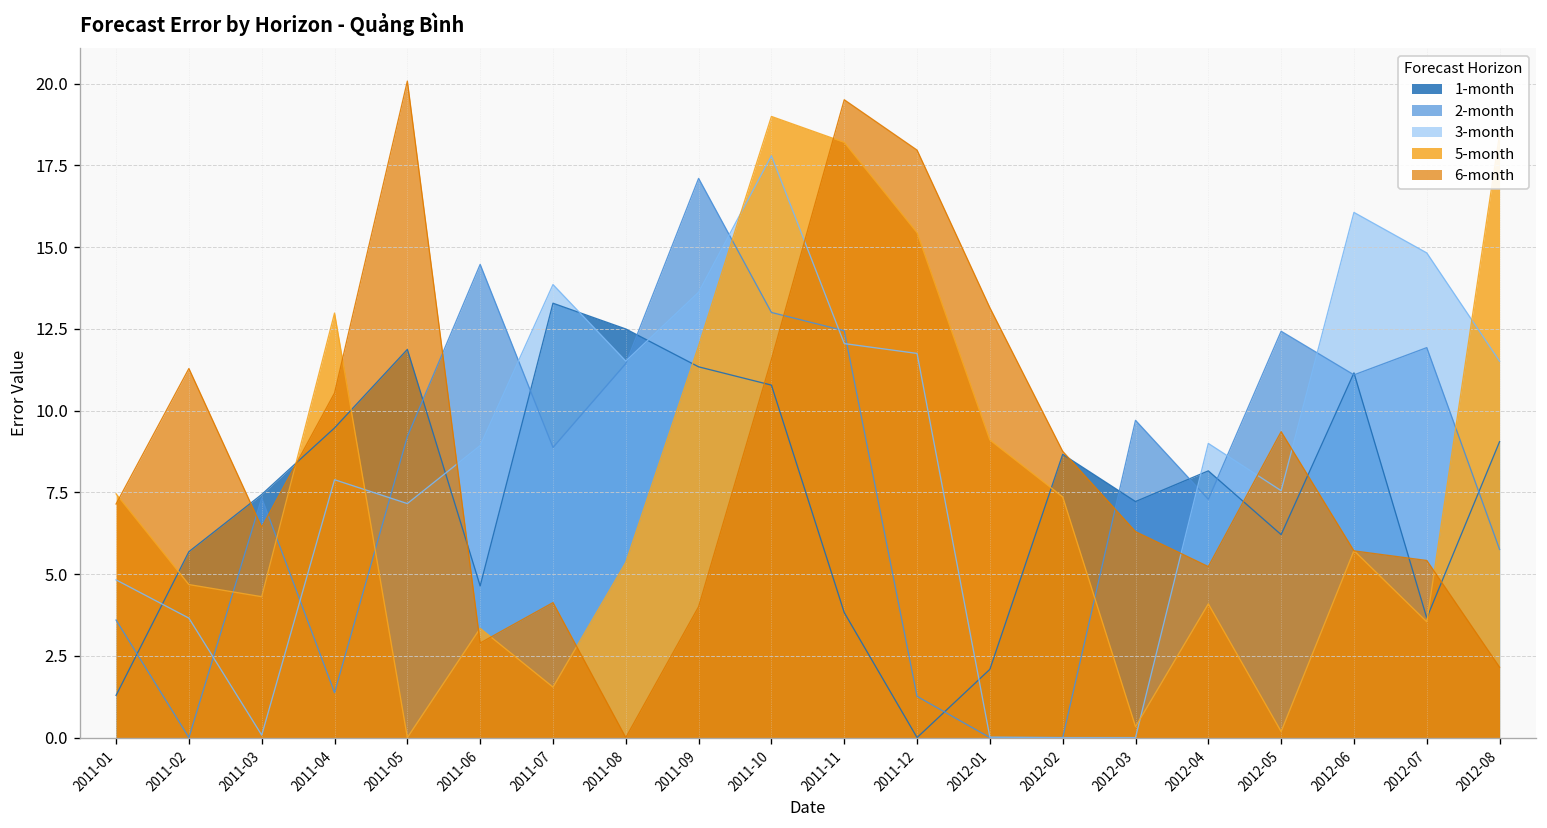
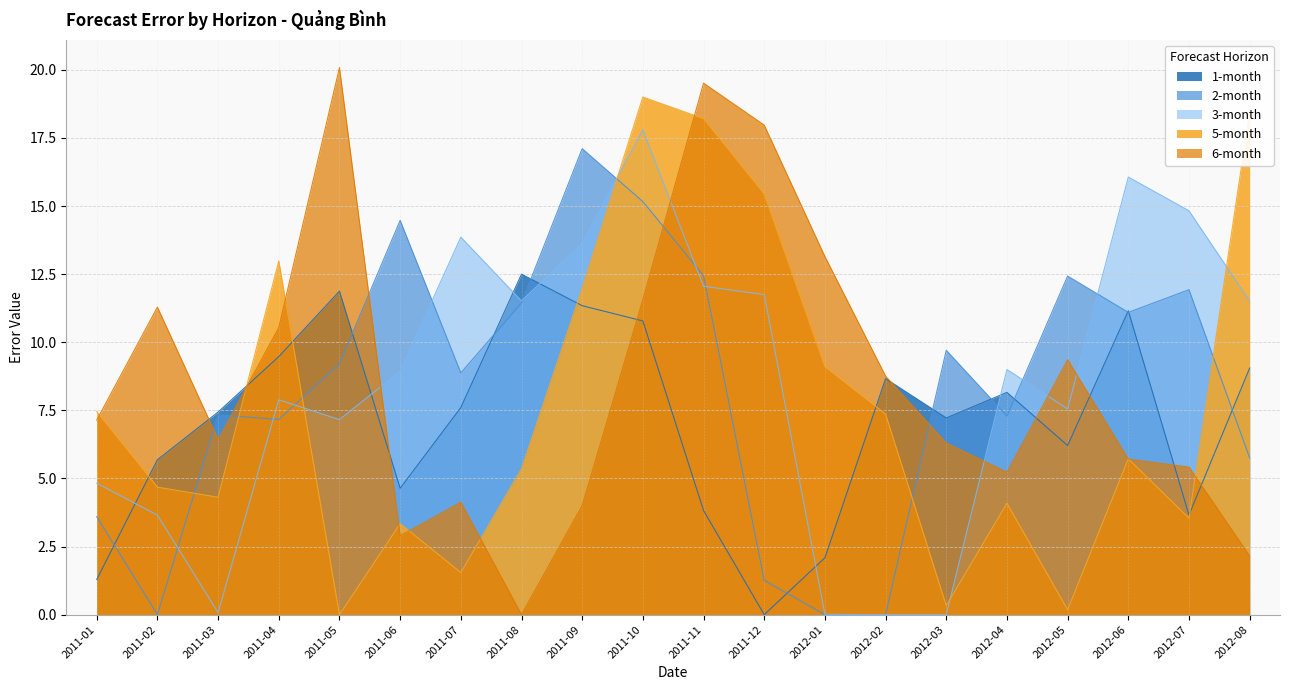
2-month, 2011-04: 1.4 -> 7.2
1-month, 2011-07: 13.3 -> 7.6
2-month, 2011-10: 13.0 -> 15.2
